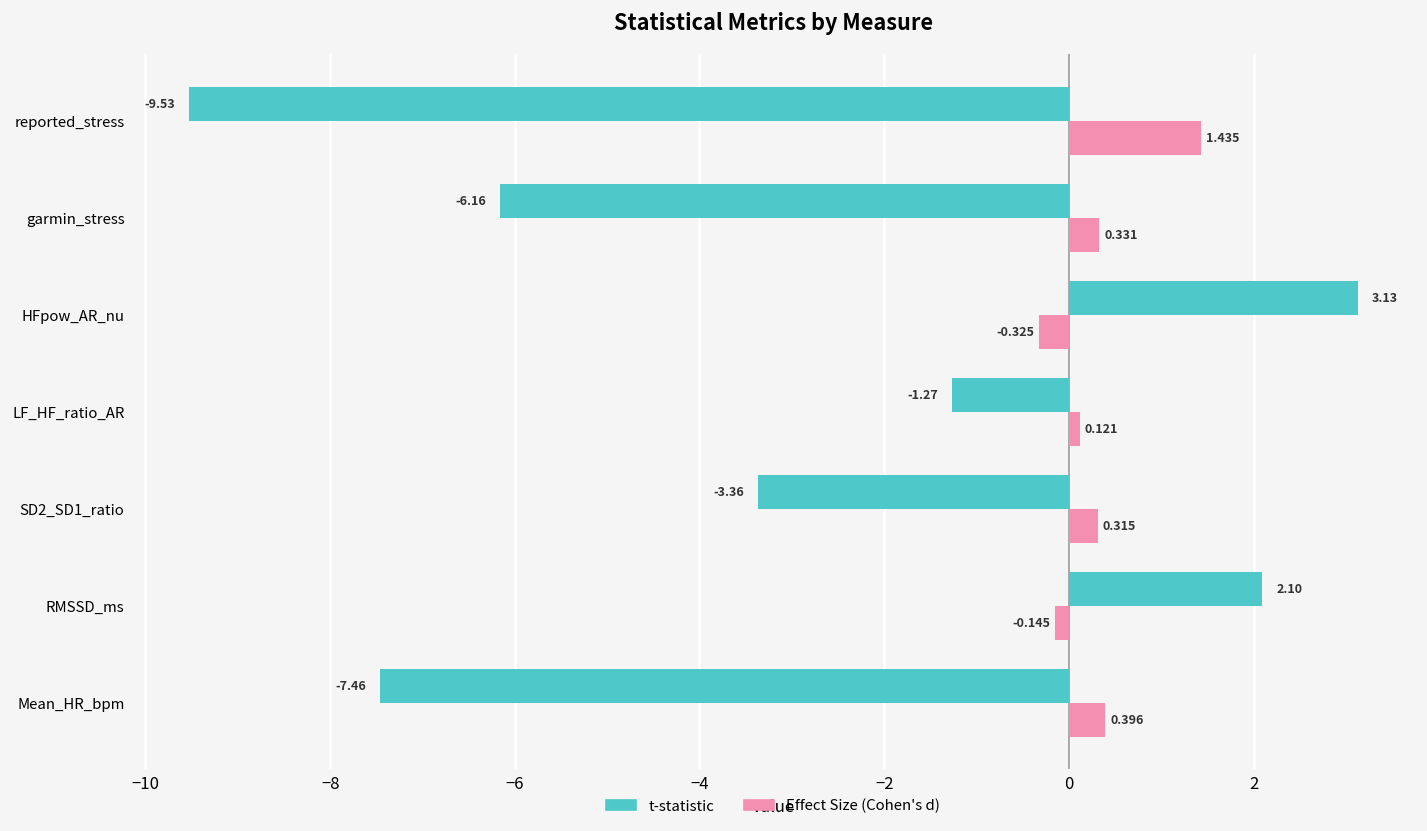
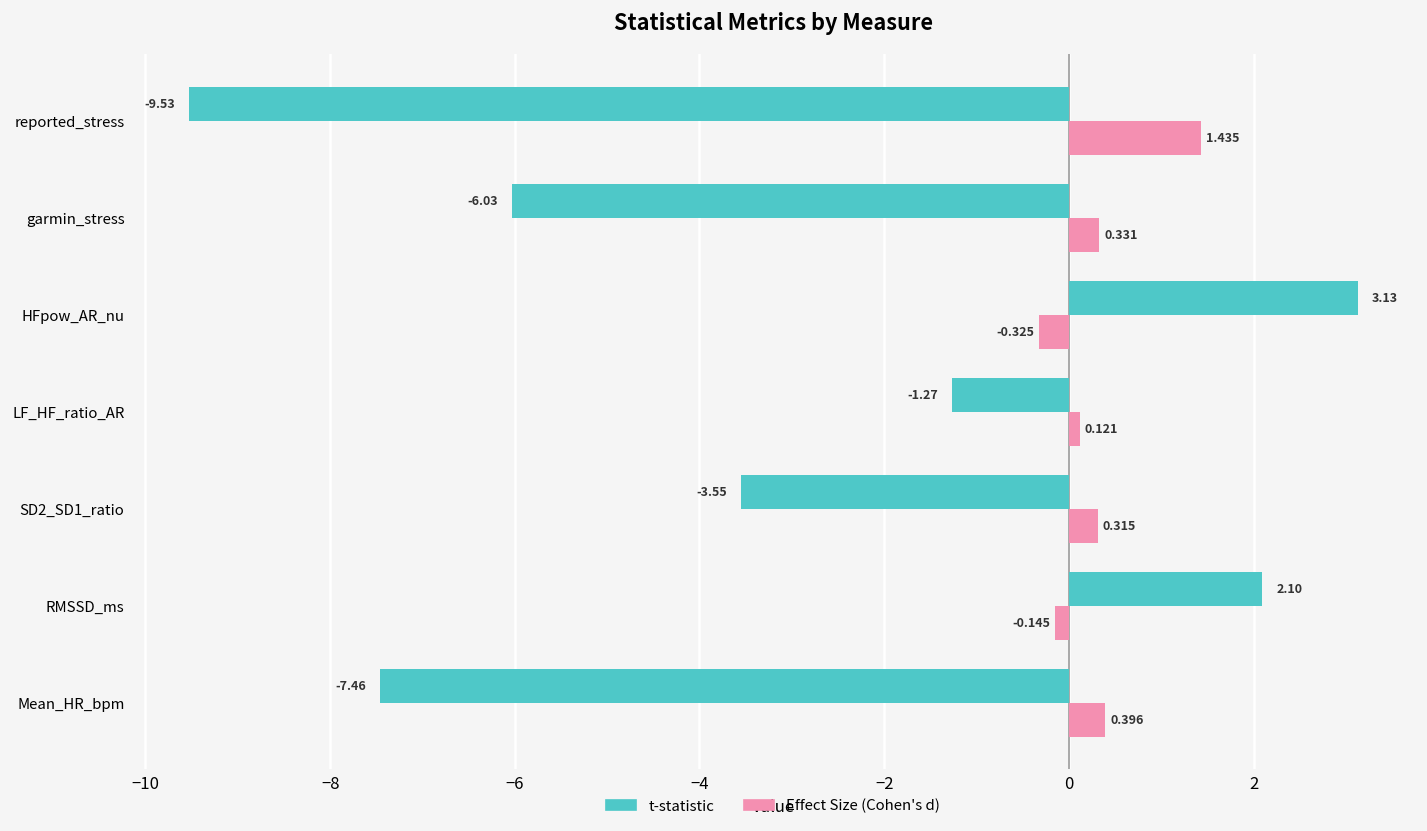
t-statistic, garmin_stress: -6.16 -> -6.03
t-statistic, SD2_SD1_ratio: -3.36 -> -3.55
